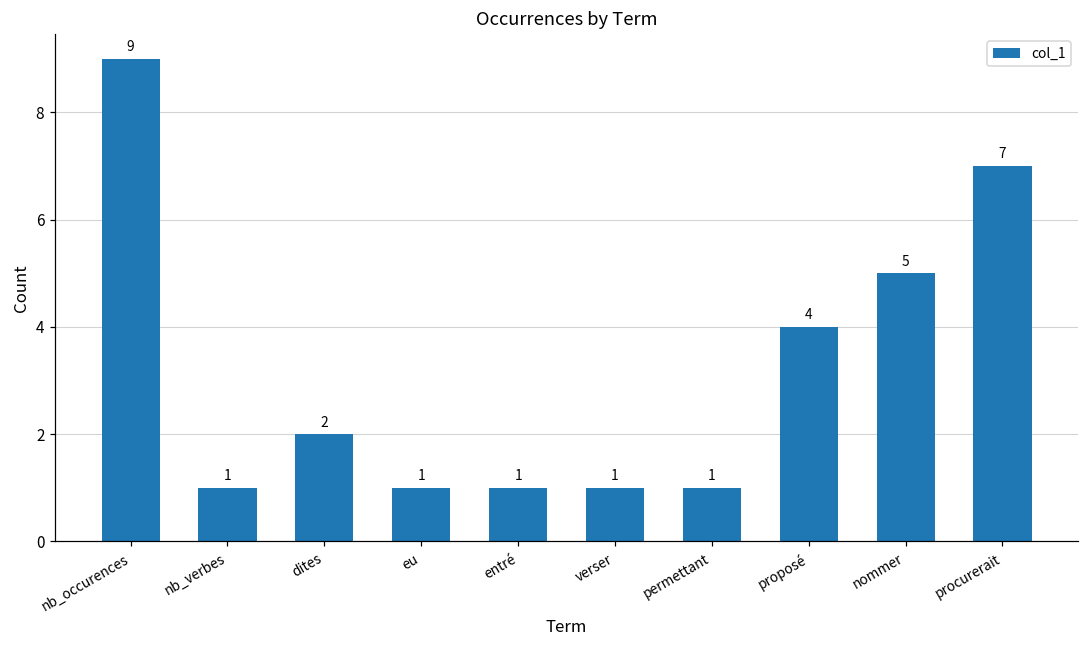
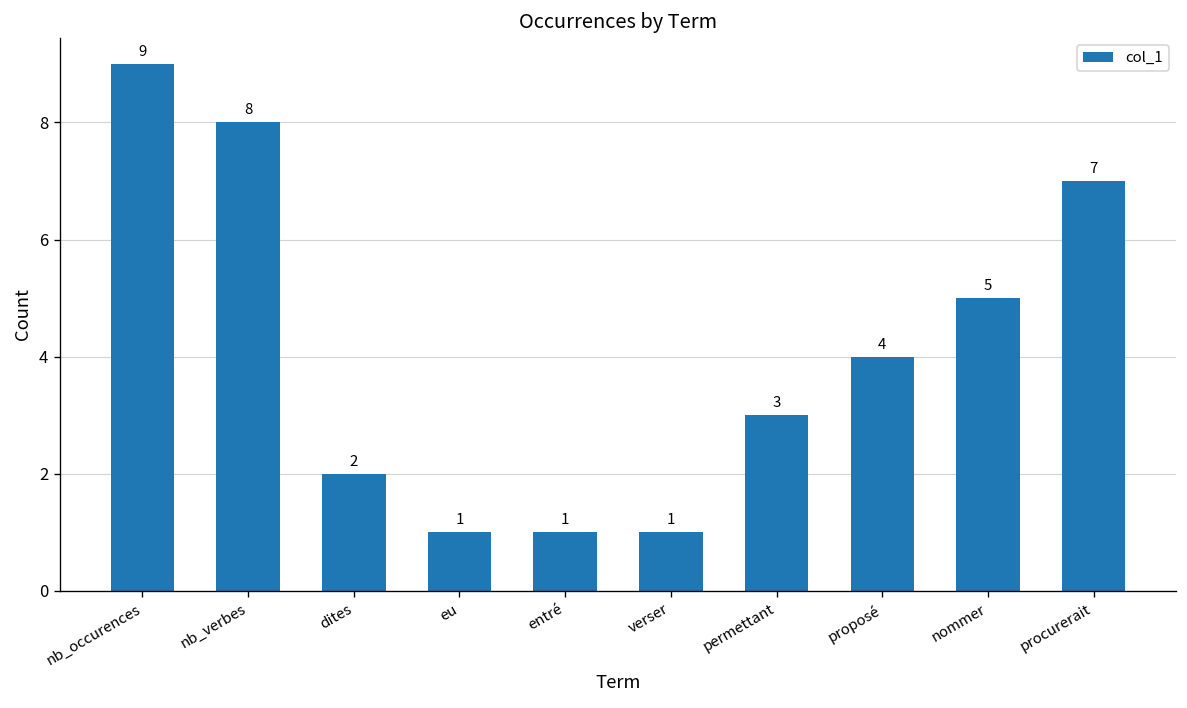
nb_verbes: 1 -> 8
permettant: 1 -> 3
